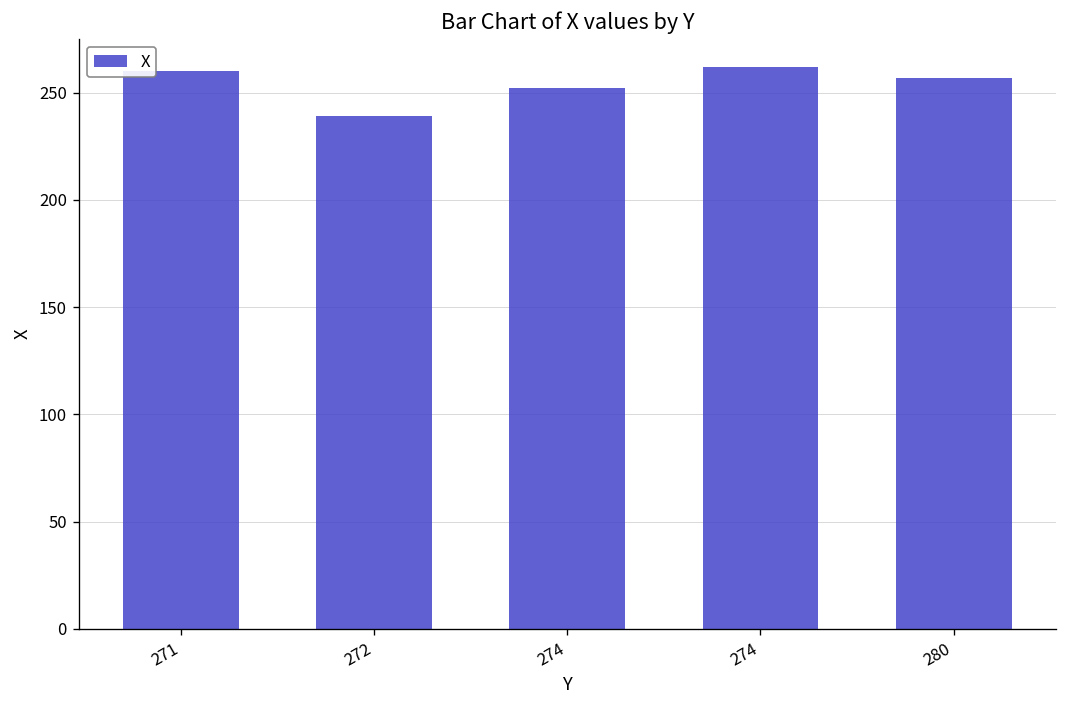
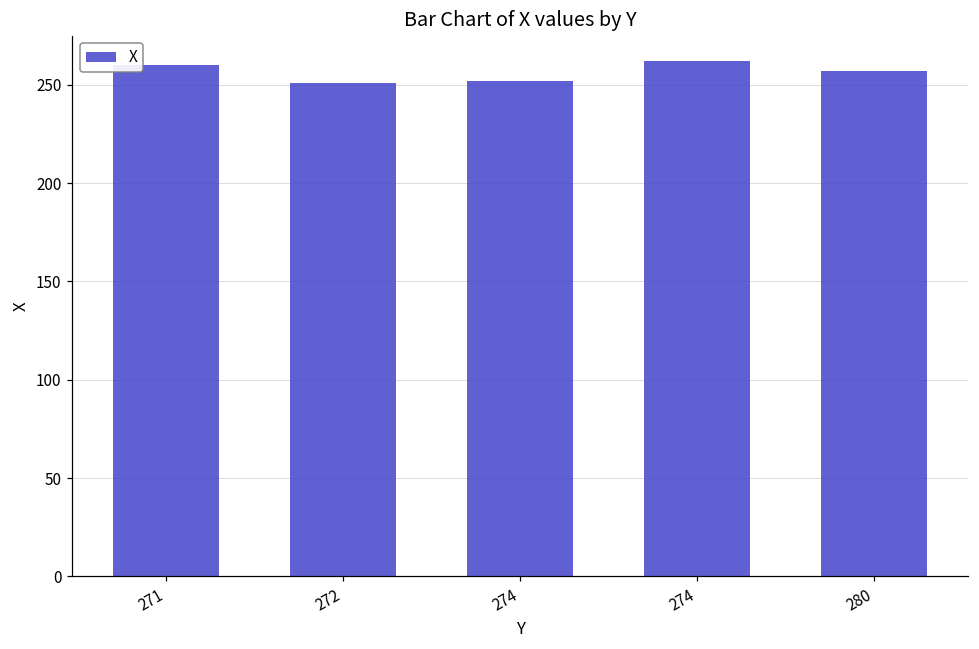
272: 239 -> 251
